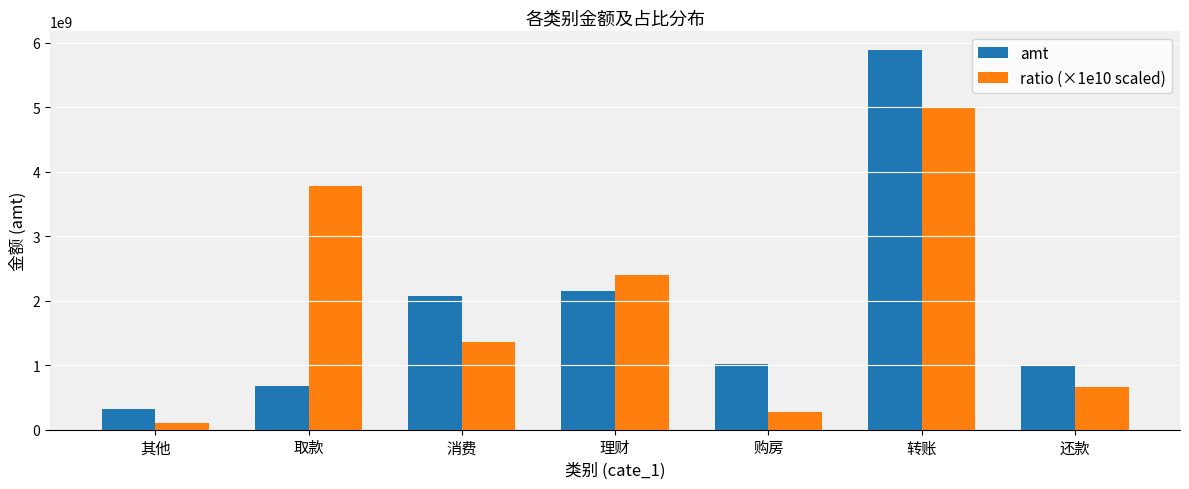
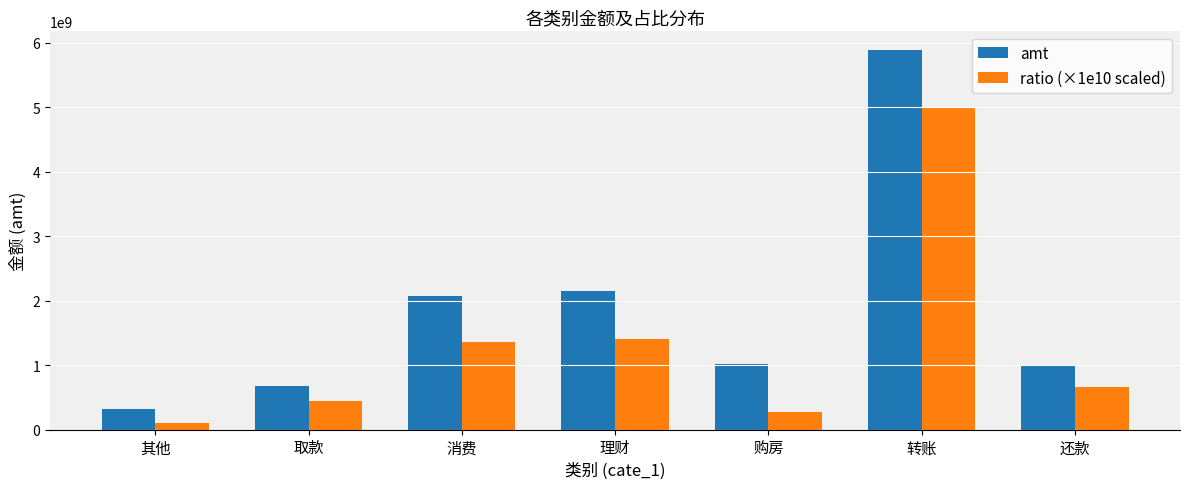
ratio (×1e10 scaled), 取款: 3800000000 -> 400000000
ratio (×1e10 scaled), 理财: 2400000000 -> 1400000000
